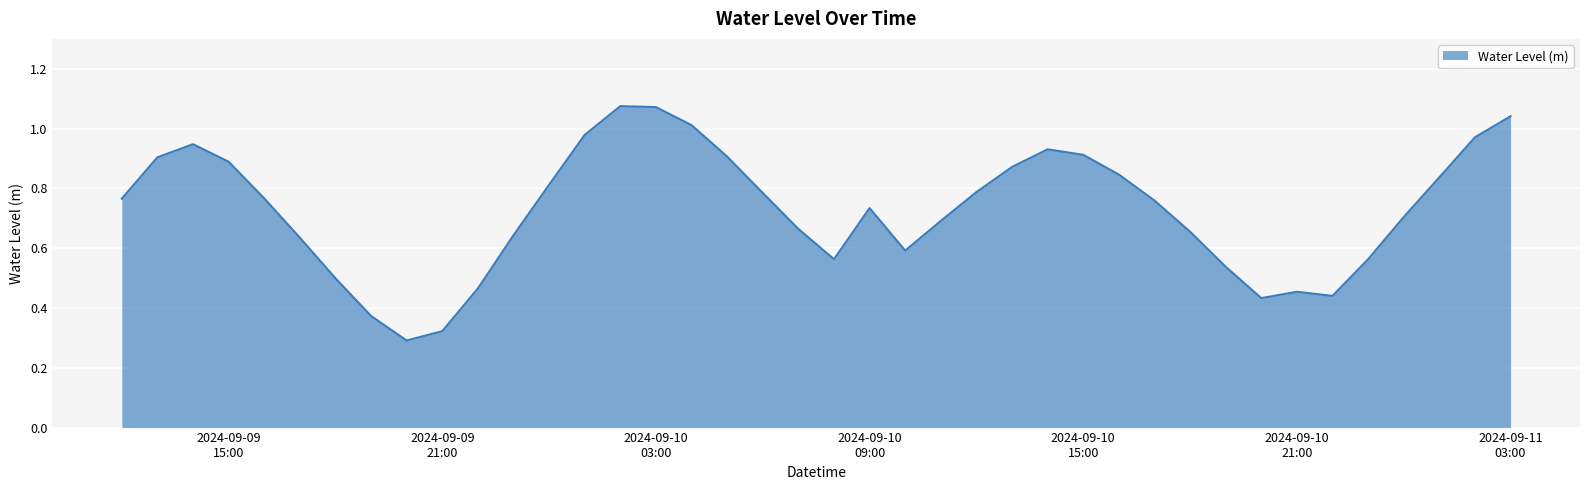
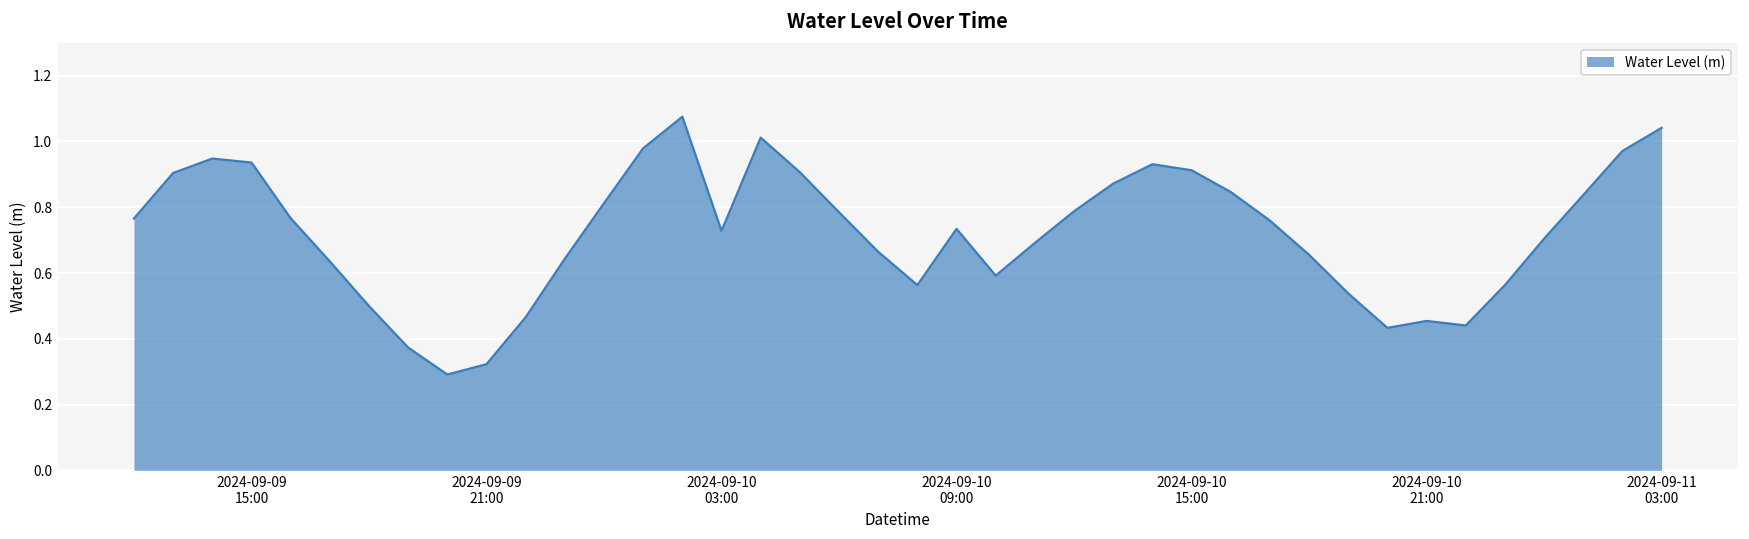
2024-09-09 15:00: 0.89 -> 0.94
2024-09-10 03:00: 1.07 -> 0.73
